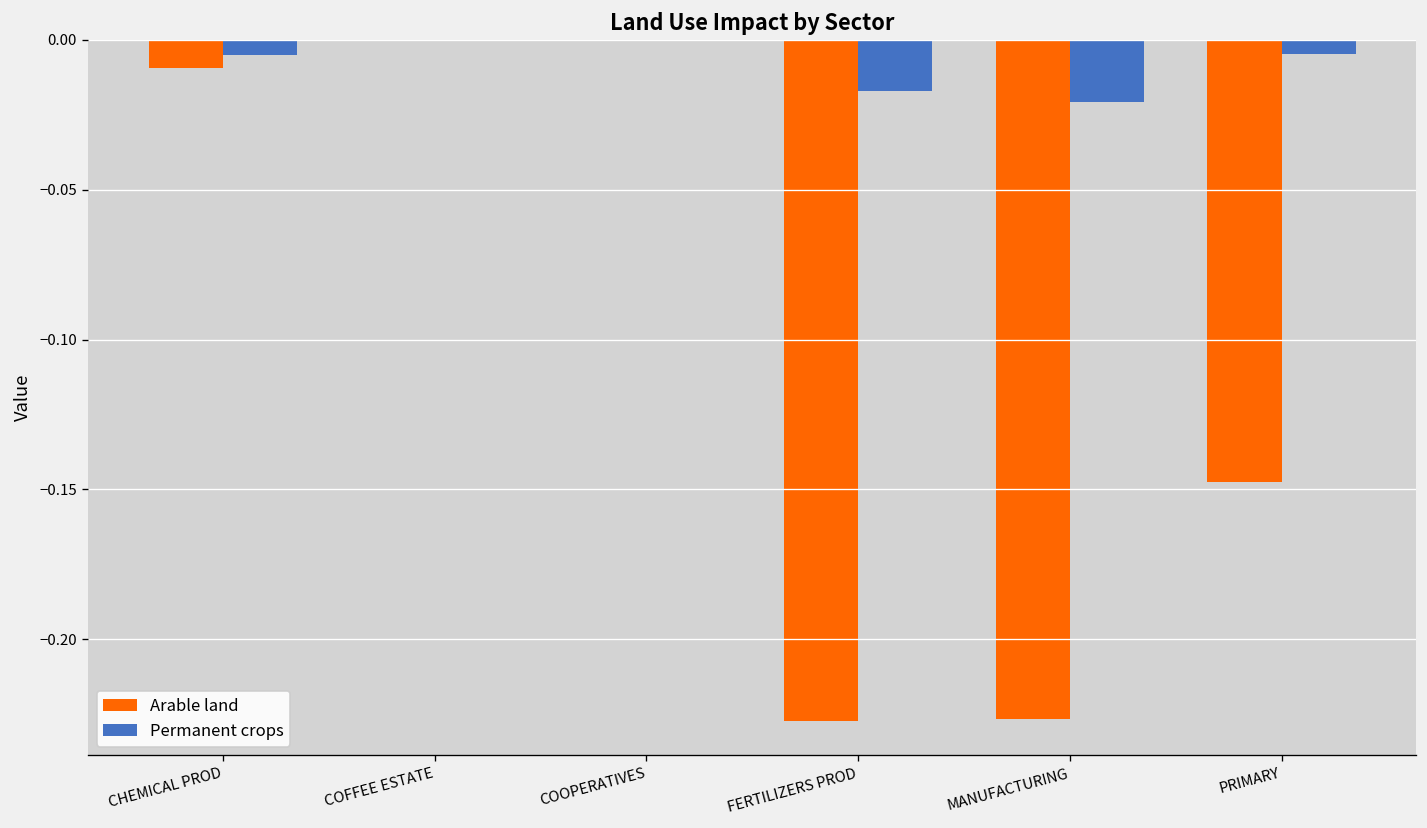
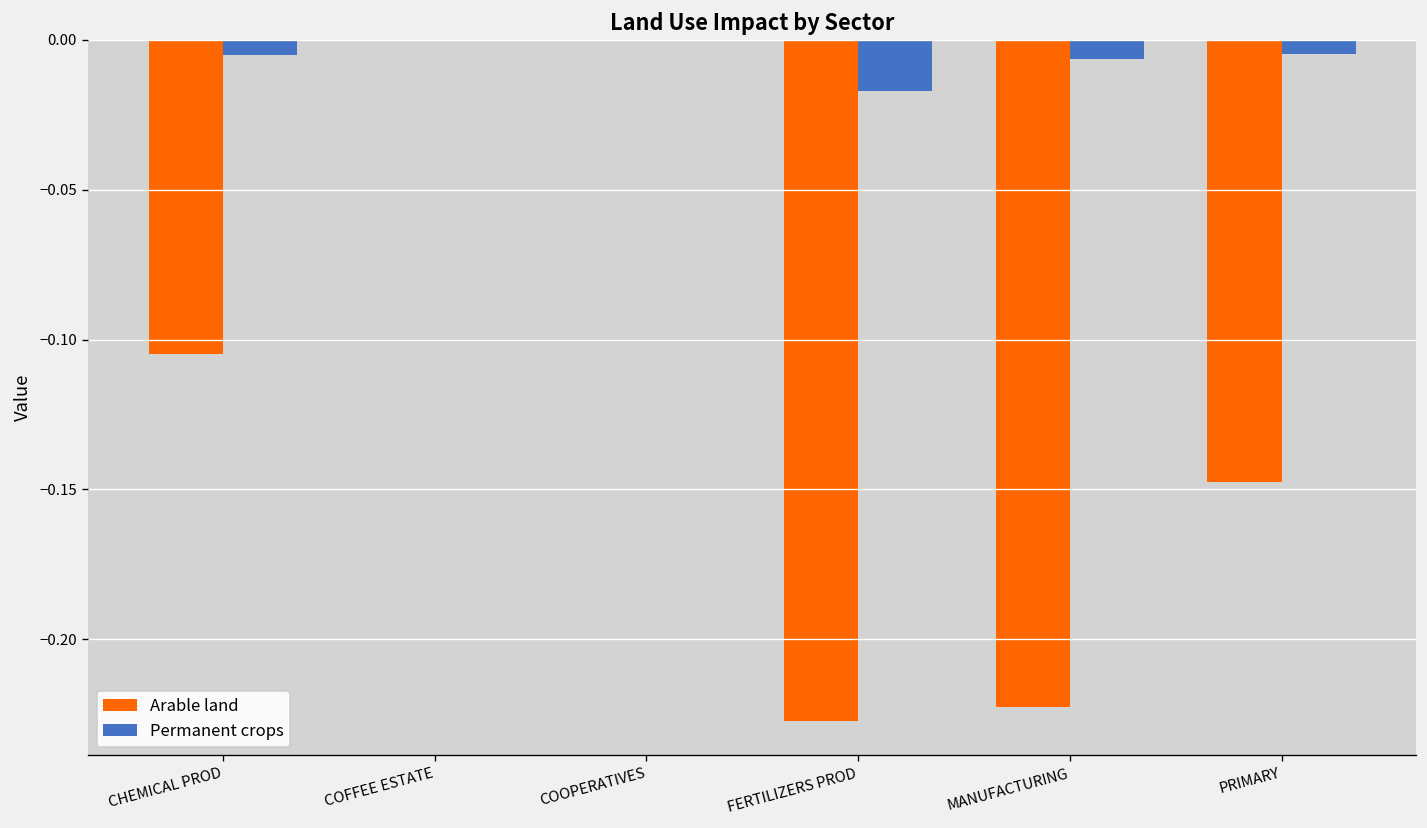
Arable land, CHEMICAL PROD: -0.009 -> -0.105
Arable land, MANUFACTURING: -0.227 -> -0.223
Permanent crops, MANUFACTURING: -0.021 -> -0.006
